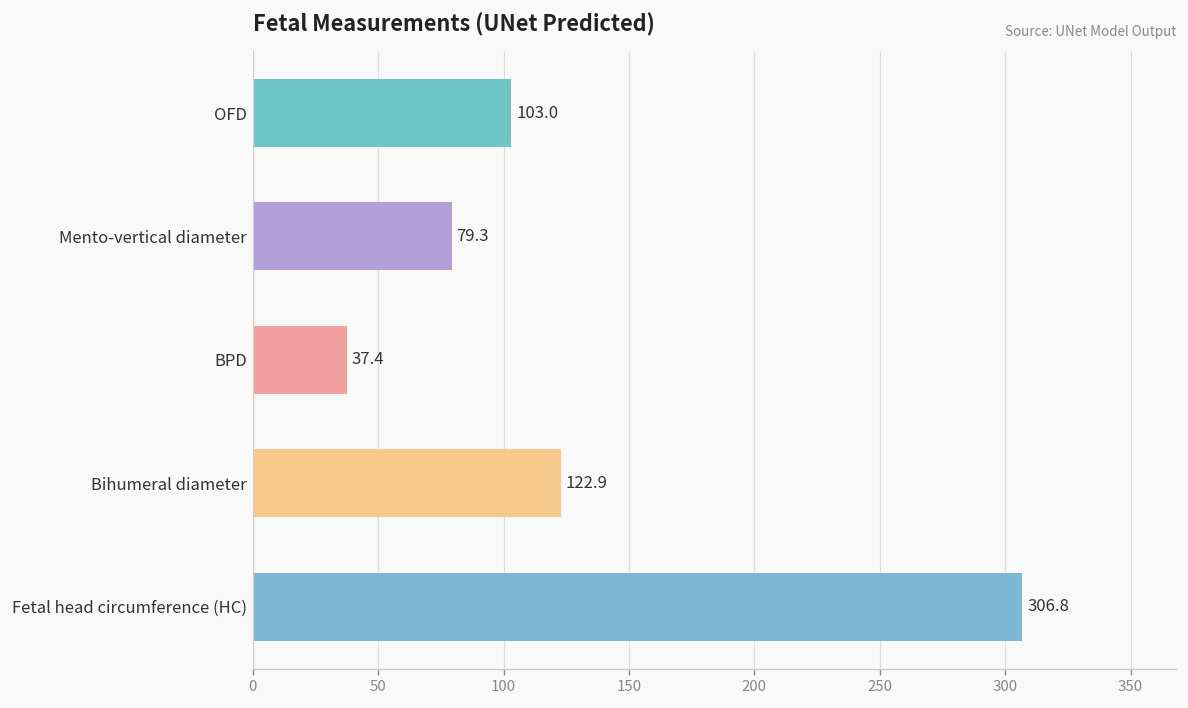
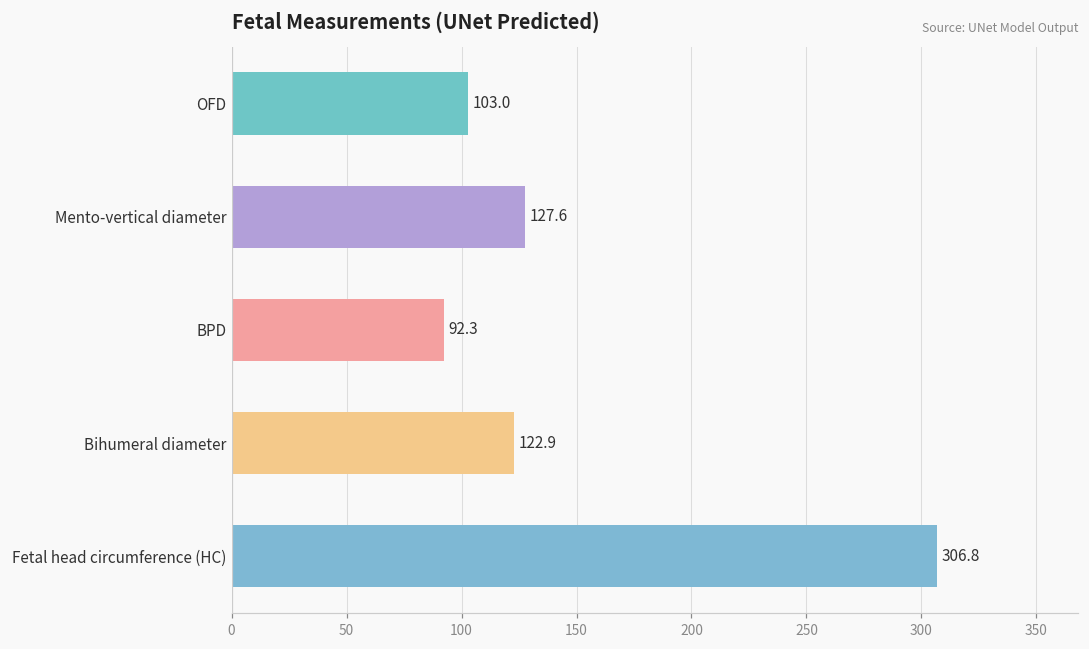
Mento-vertical diameter: 79.3 -> 127.6
BPD: 37.4 -> 92.3
